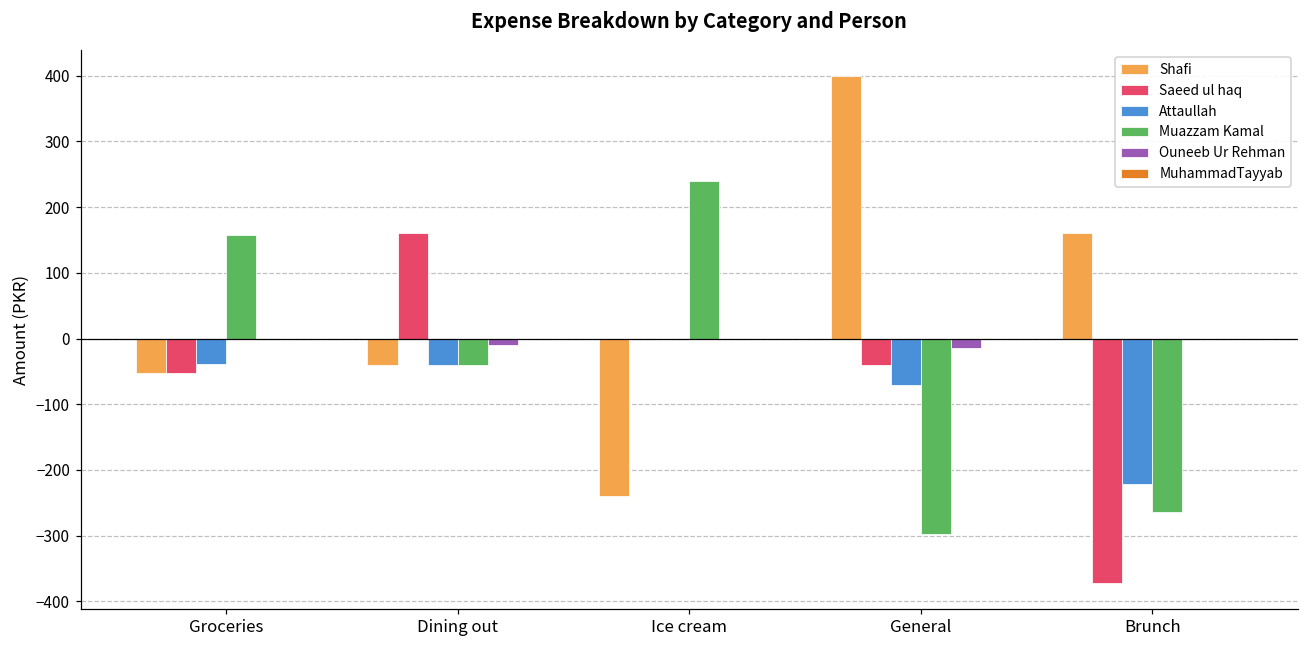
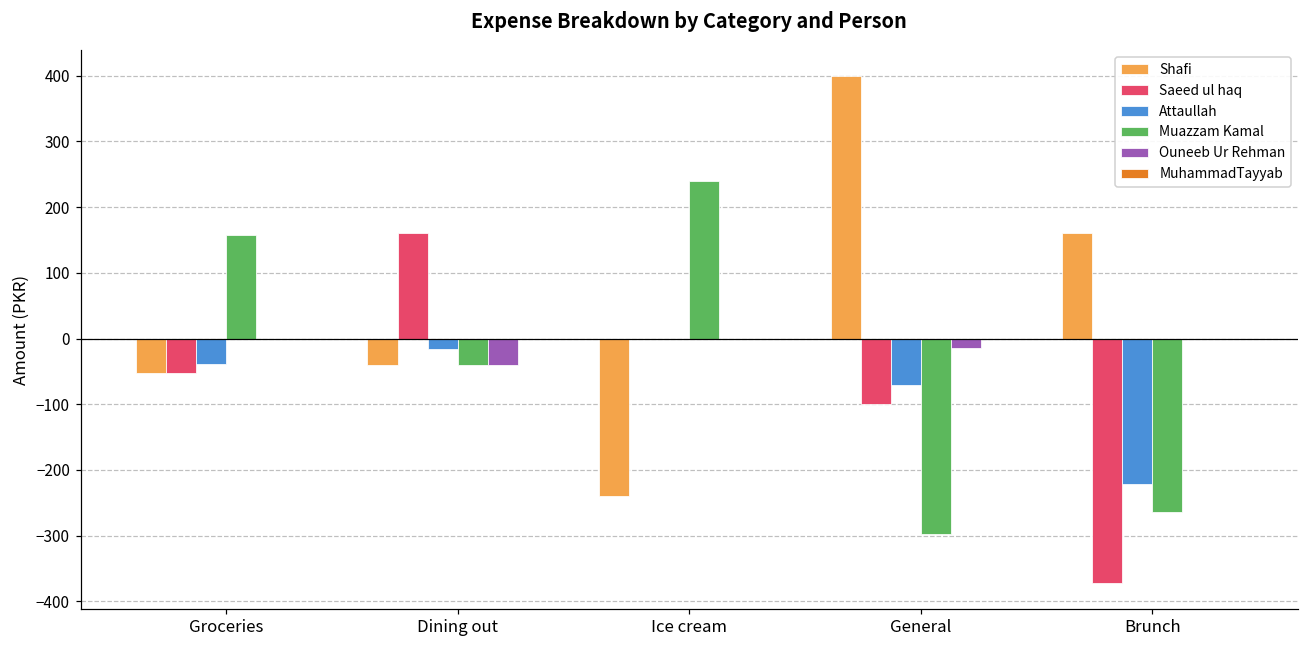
Attaullah, Dining out: -40 -> -20
Ouneeb Ur Rehman, Dining out: -10 -> -40
Saeed ul haq, General: -40 -> -100
